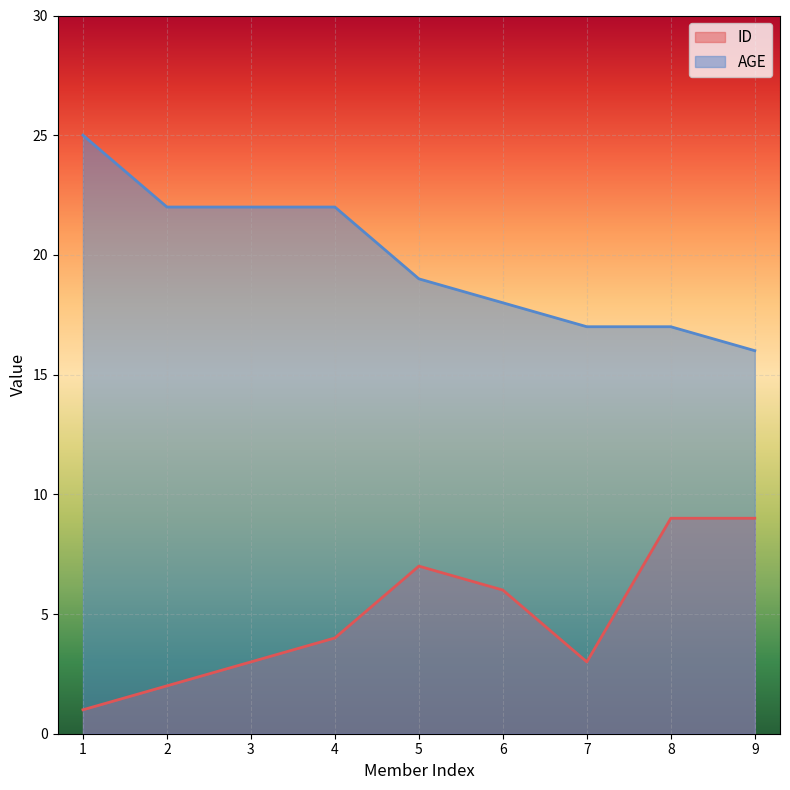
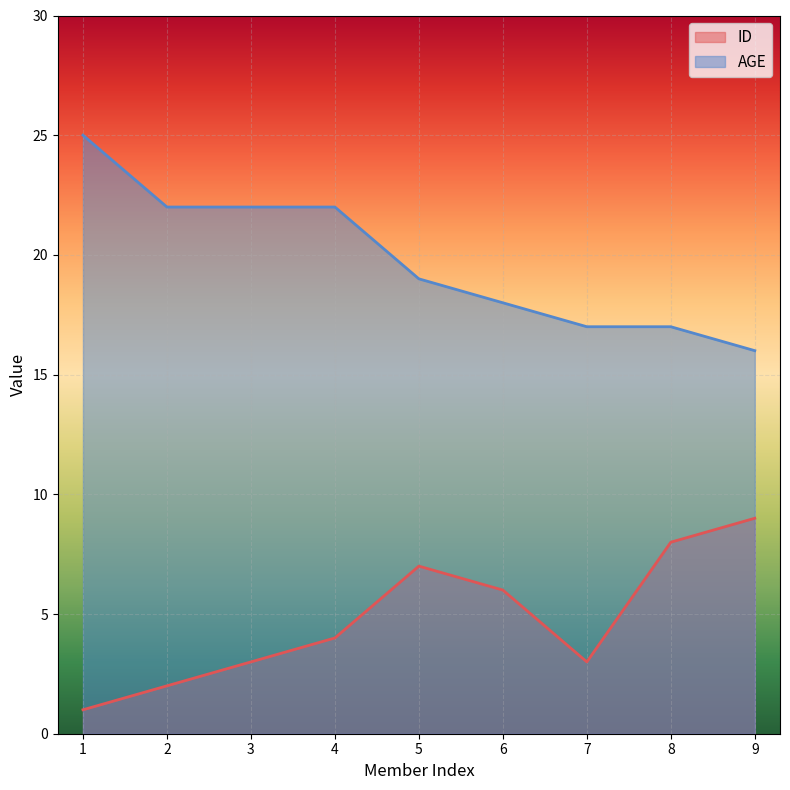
ID, 8: 9 -> 8
